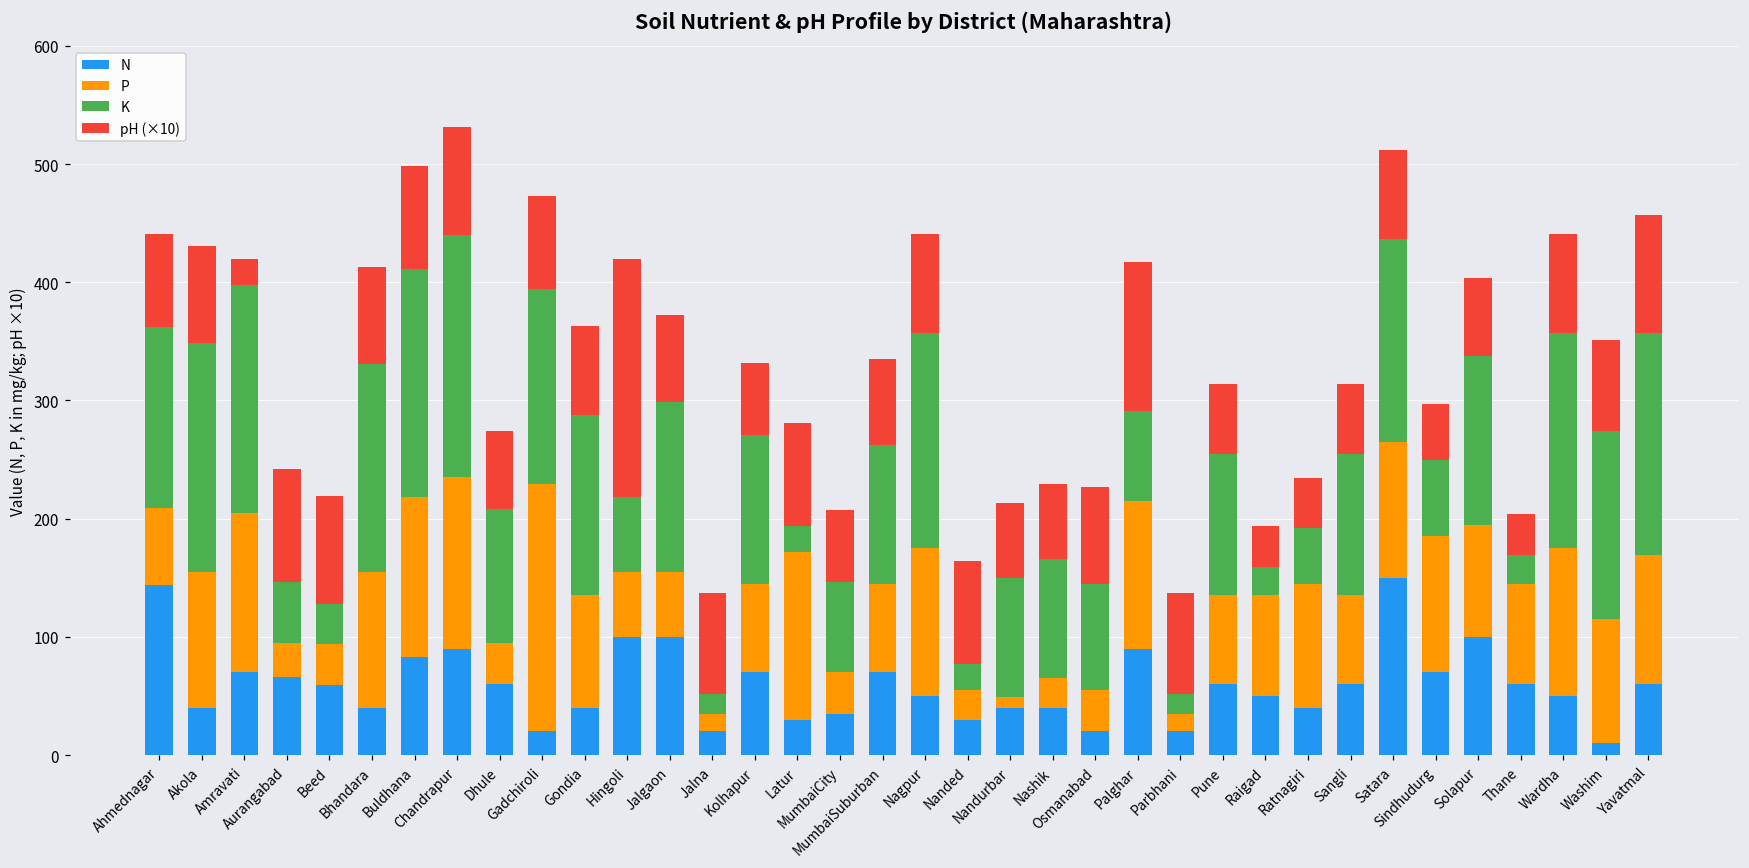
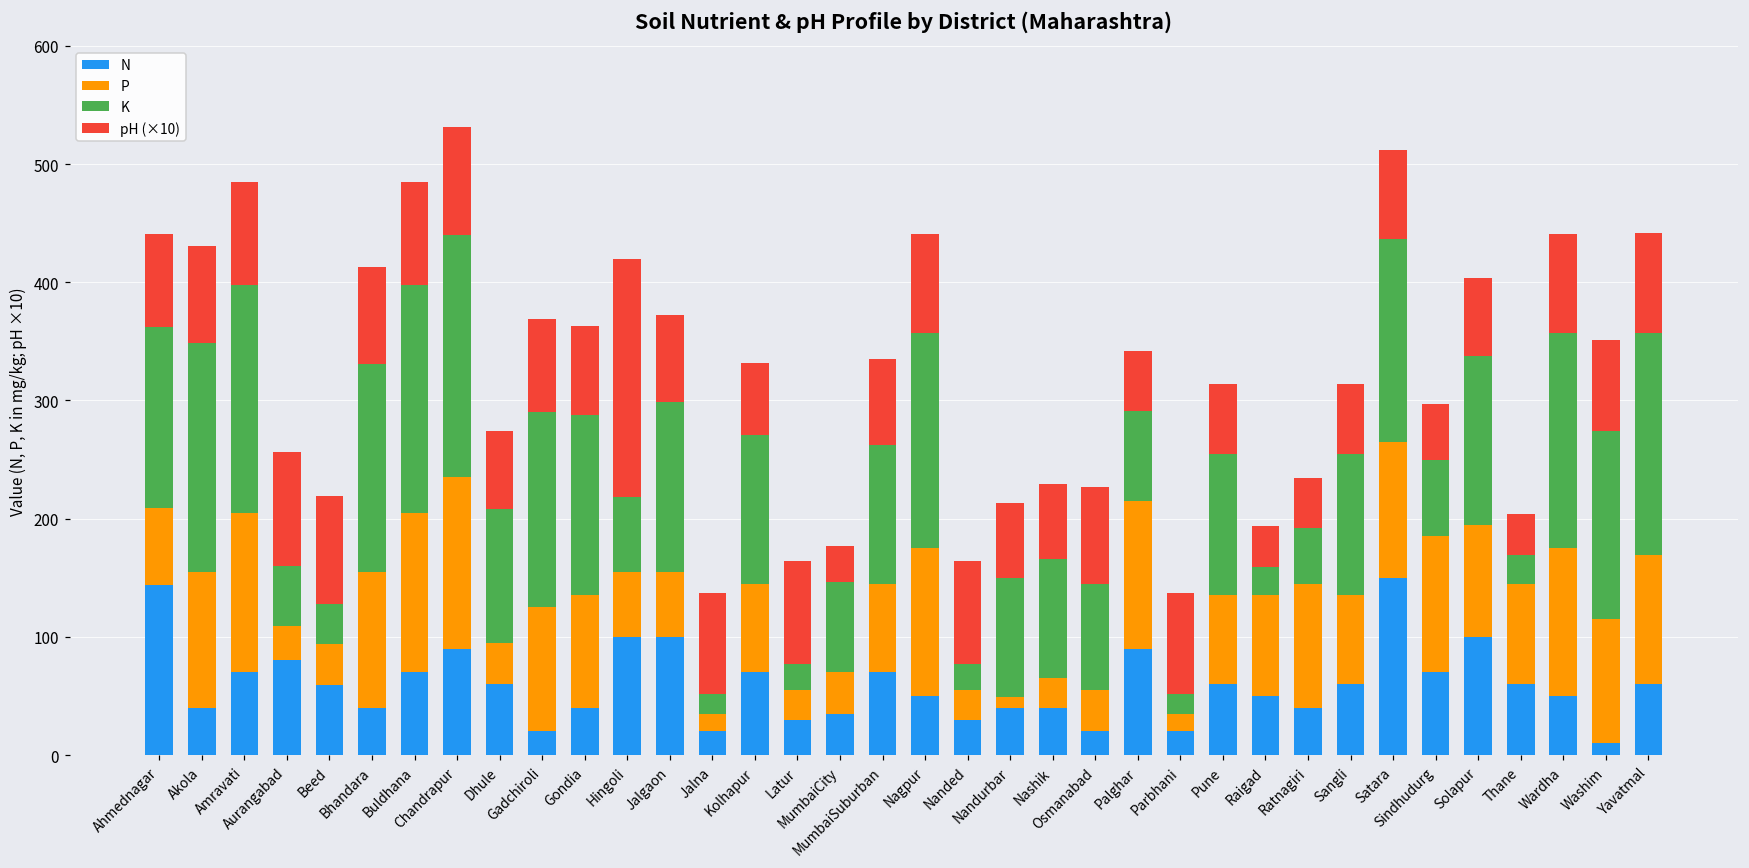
pH (×10), Amravati: 22 -> 87
N, Aurangabad: 66 -> 80
N, Buldhana: 83 -> 70
P, Gadchiroli: 209 -> 105
P, Latur: 142 -> 25
pH (×10), MumbaiCity: 61 -> 31
pH (×10), Palghar: 126 -> 51
pH (×10), Yavatmal: 100 -> 85
